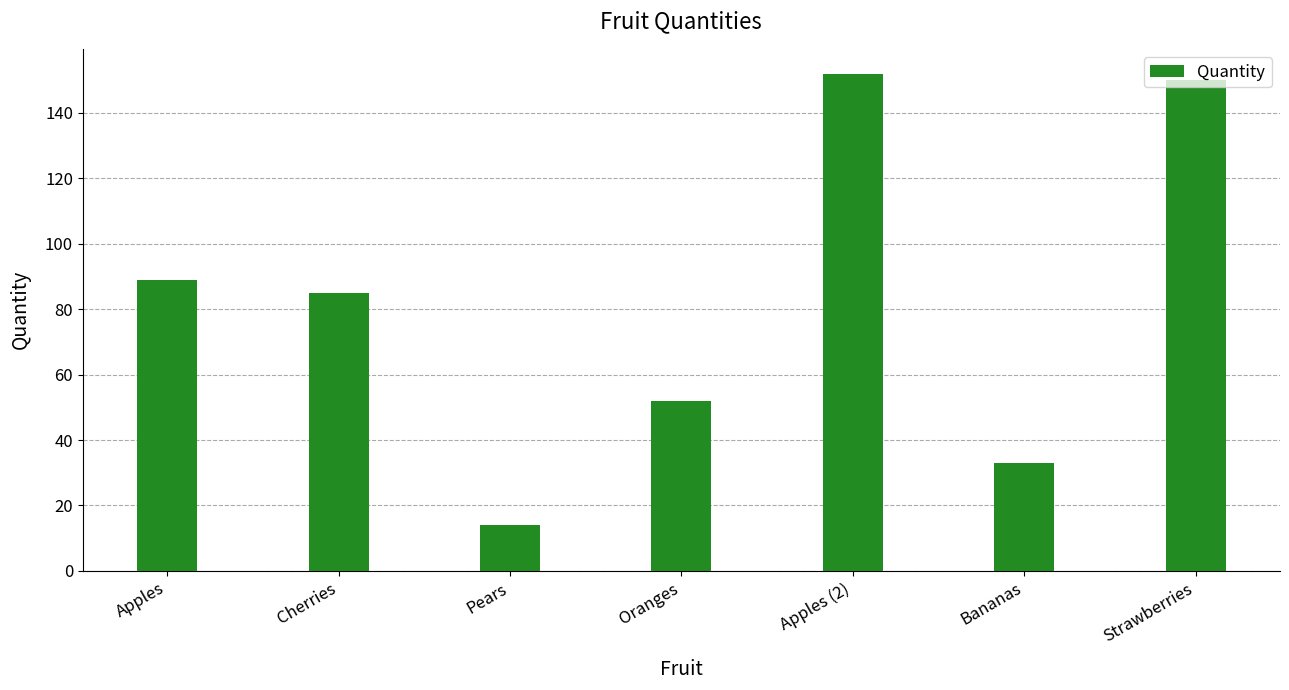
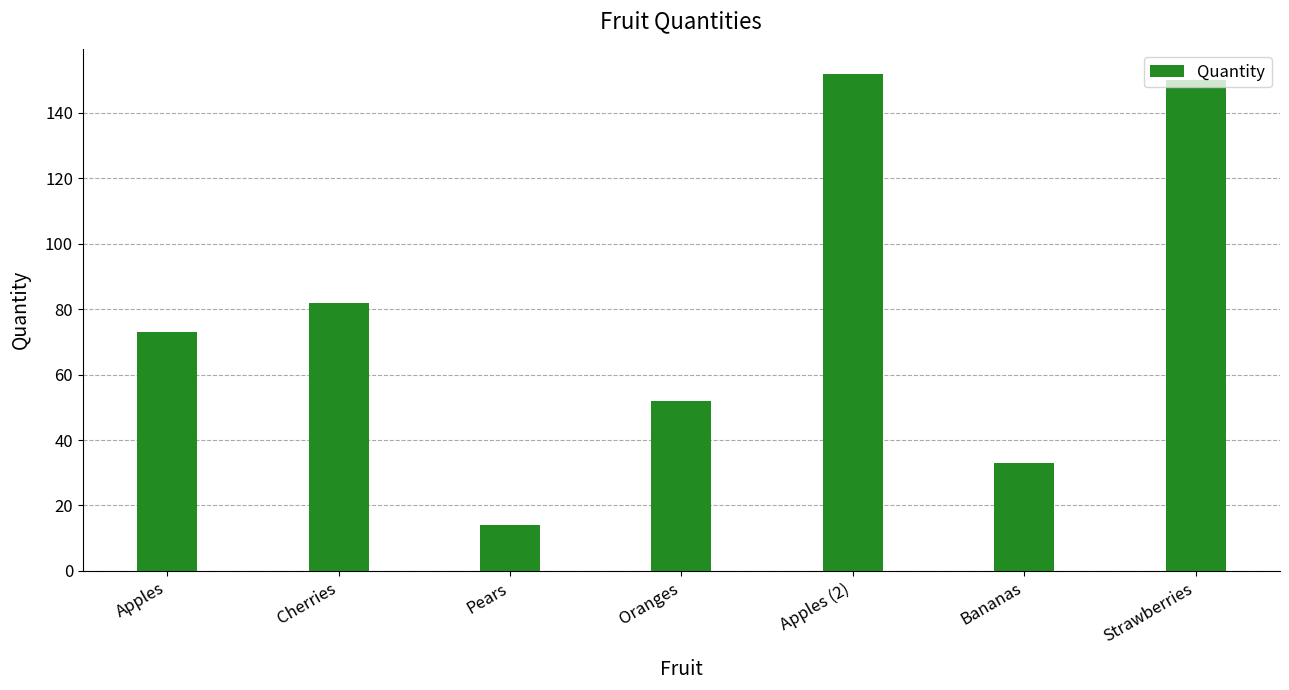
Apples: 89 -> 73
Cherries: 85 -> 82
